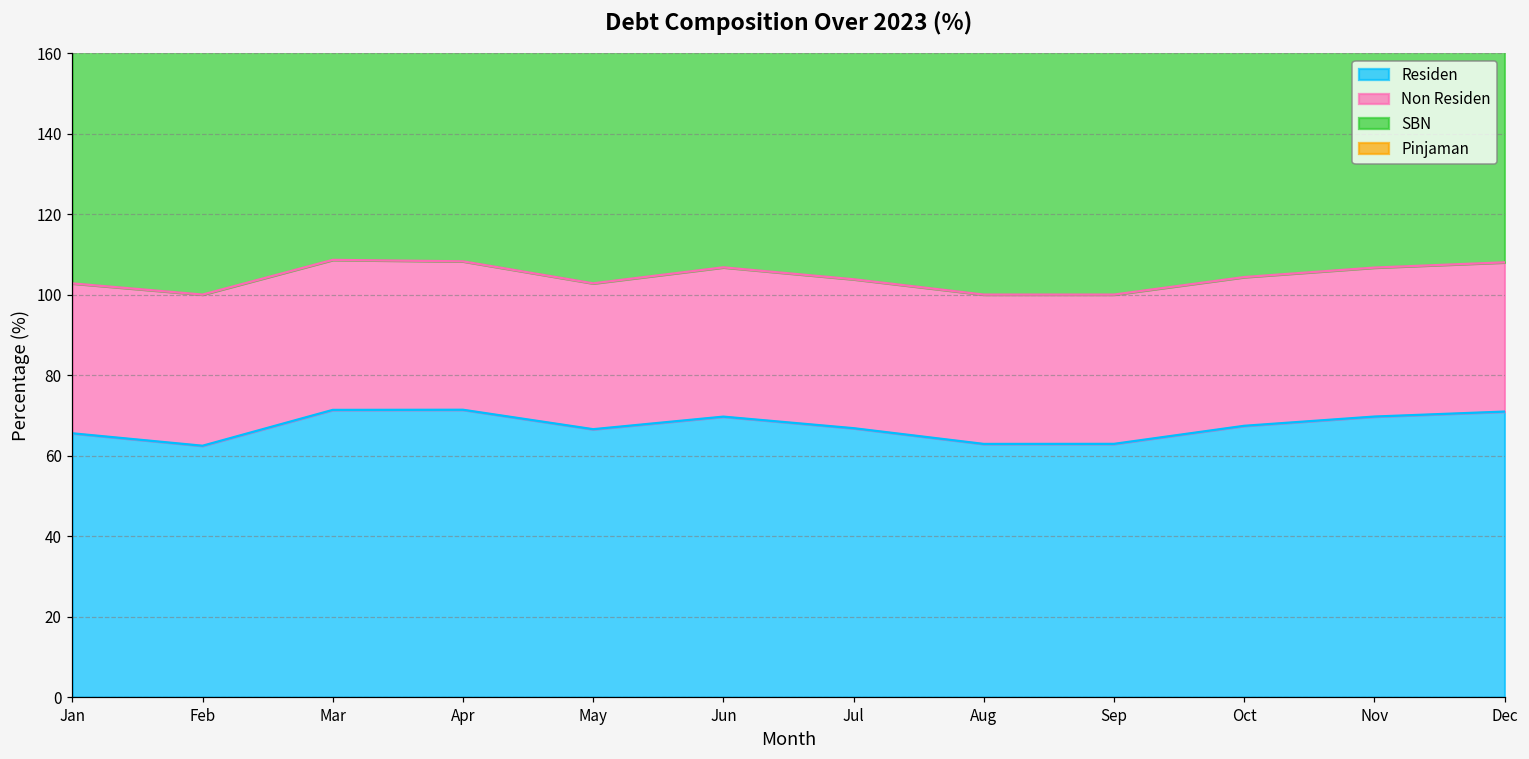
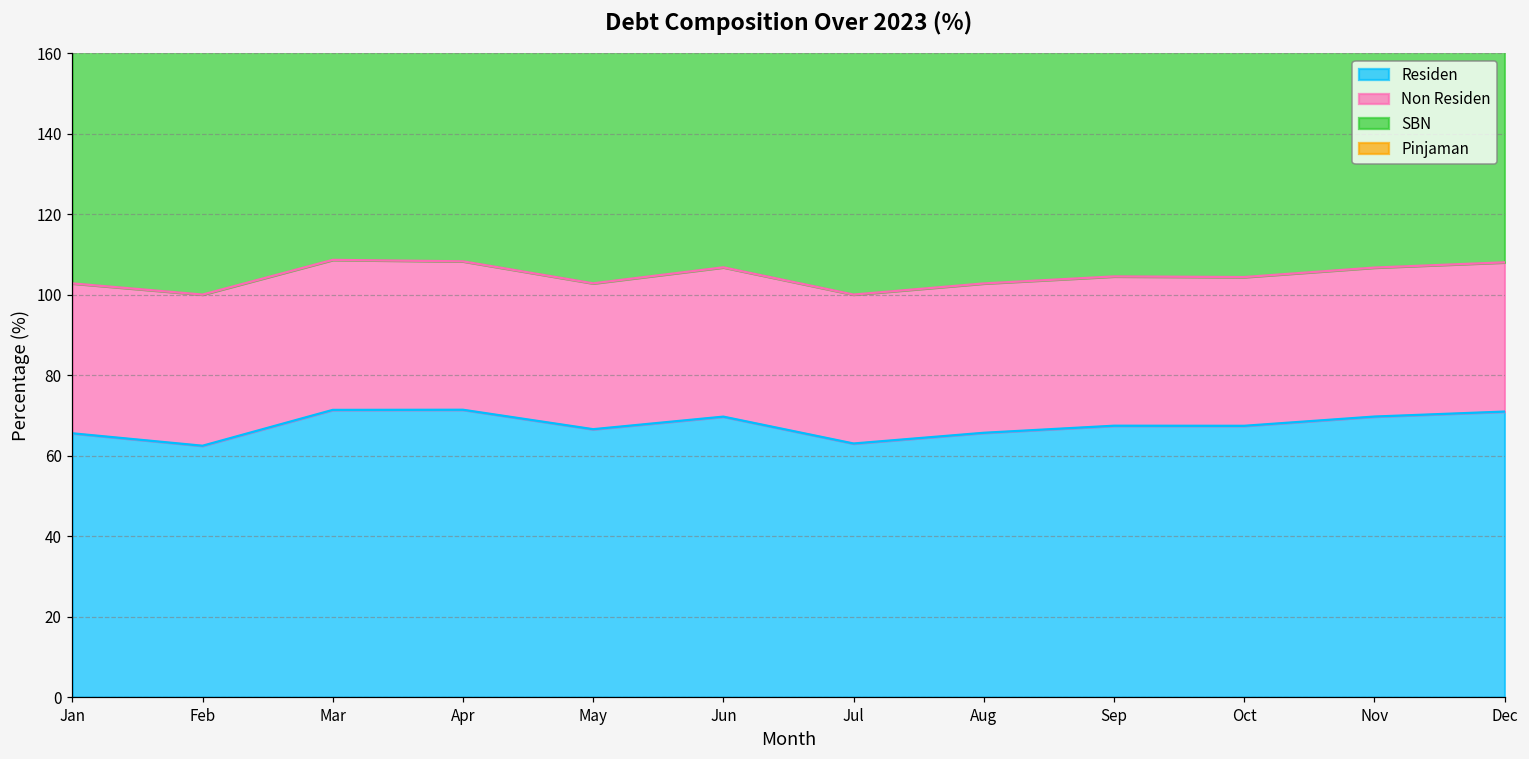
Residen, Jul: 67 -> 63
Residen, Aug: 63 -> 66
Residen, Sep: 63 -> 67
